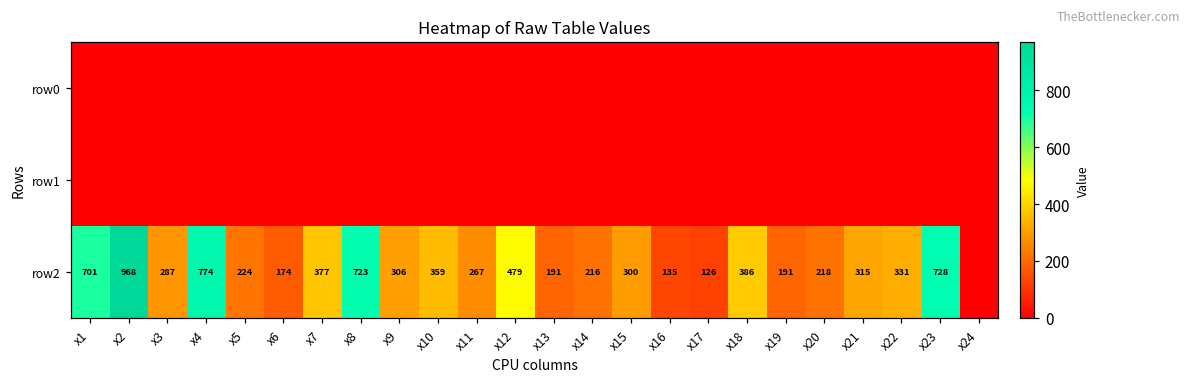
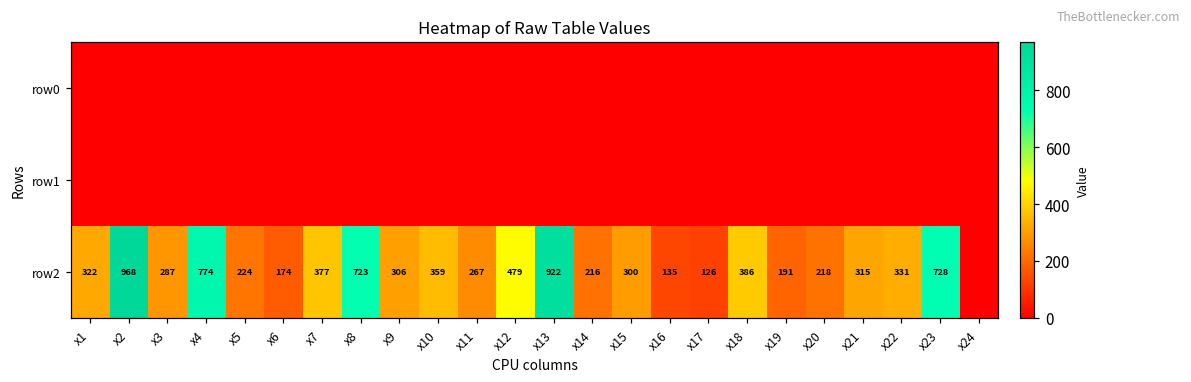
row2, x1: 701 -> 322
row2, x13: 191 -> 922
